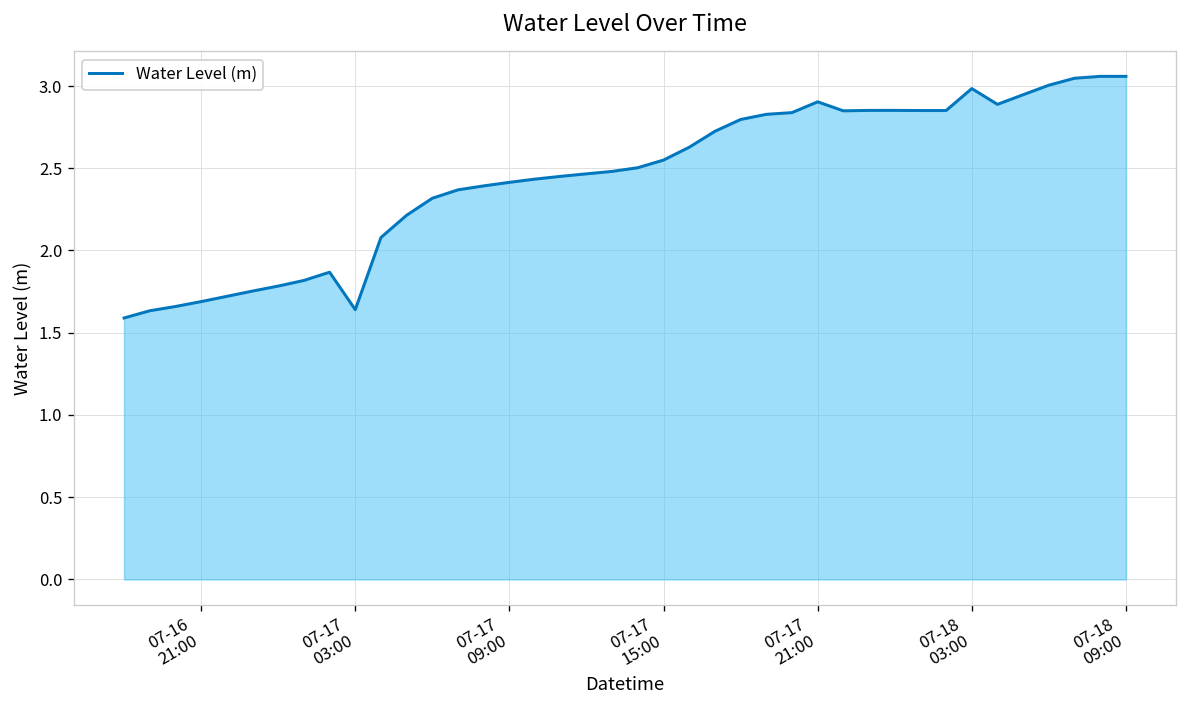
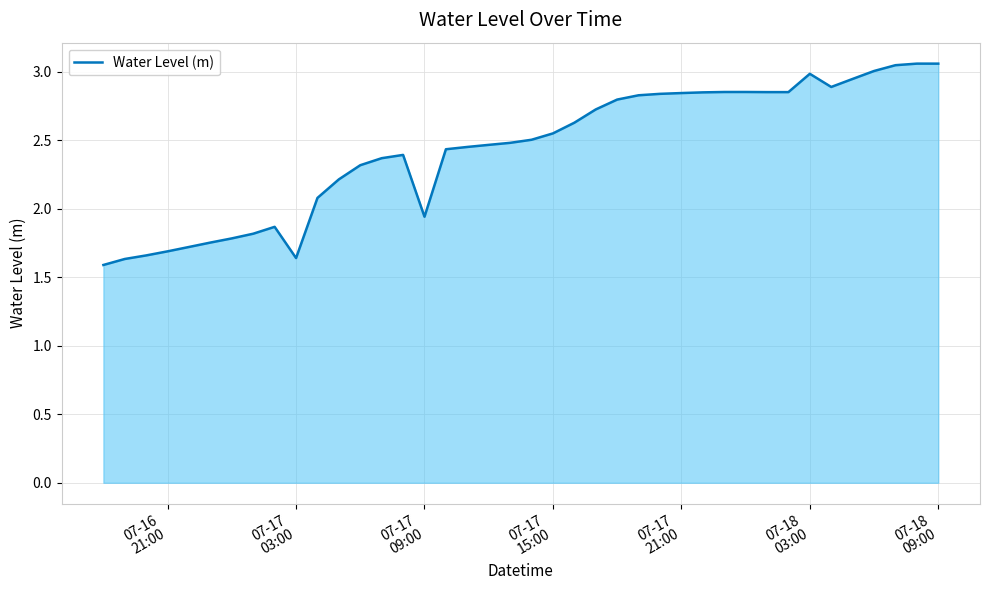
07-17 09:00: 2.41 -> 1.94
07-17 21:00: 2.90 -> 2.84
